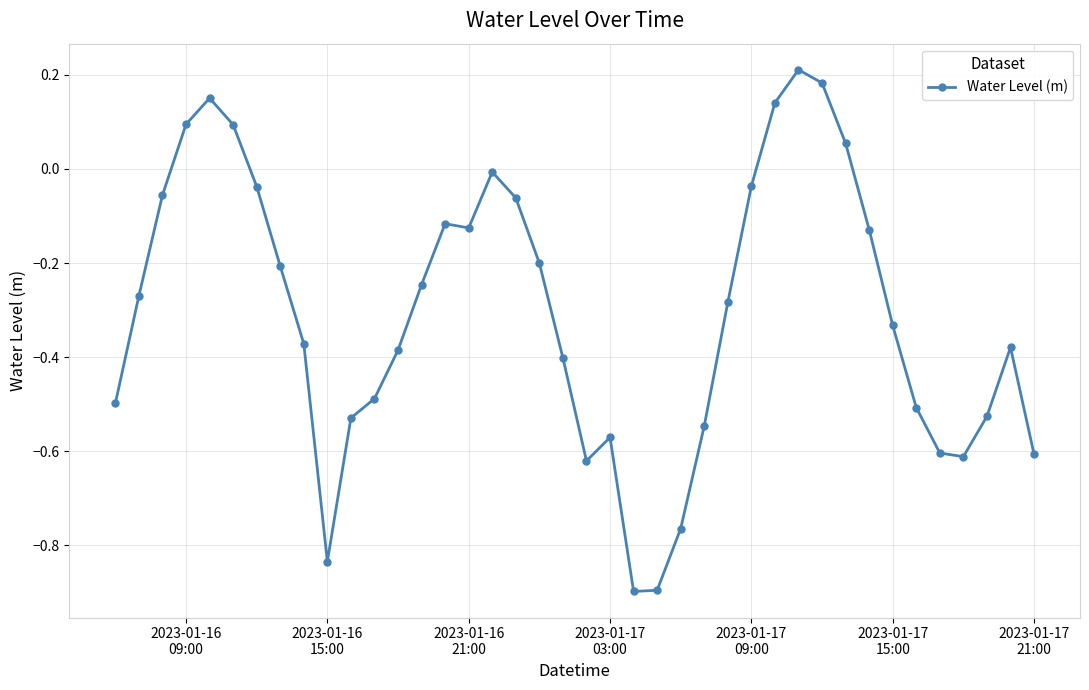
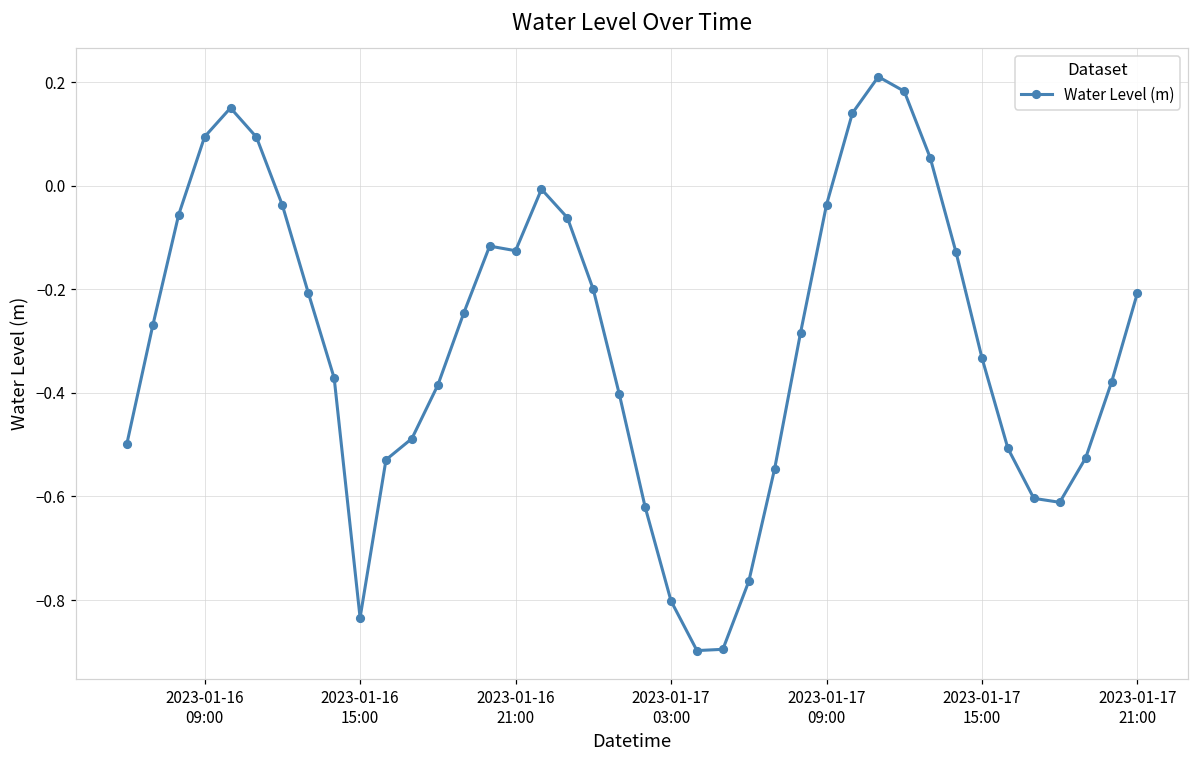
2023-01-17 03:00: -0.57 -> -0.80
2023-01-17 21:00: -0.61 -> -0.21
